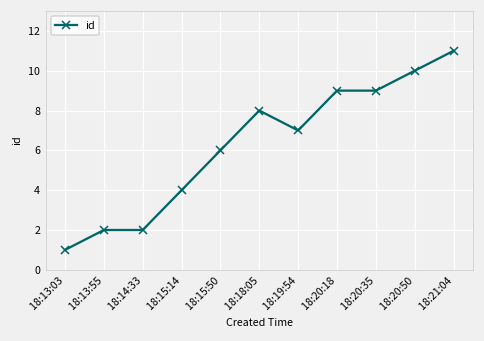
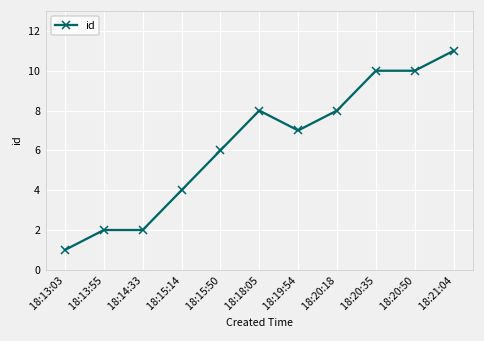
18:20:18: 9 -> 8
18:20:35: 9 -> 10
